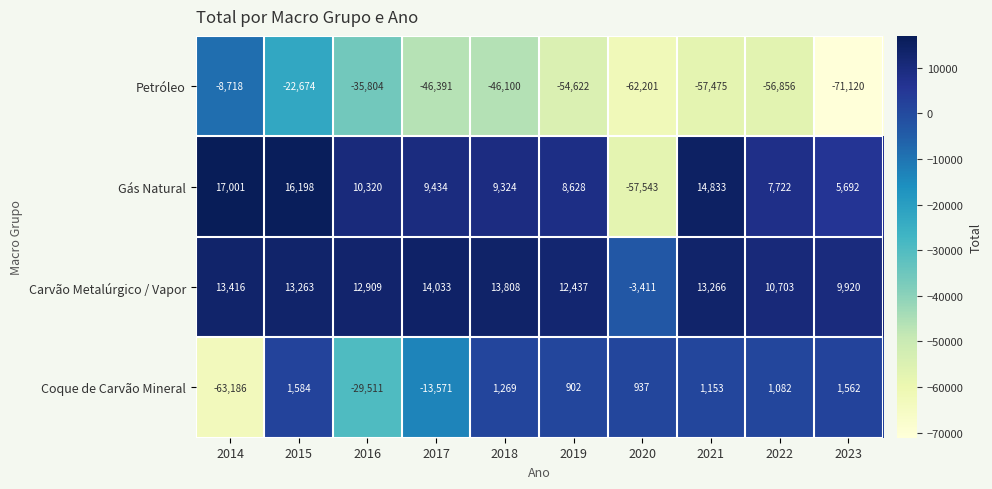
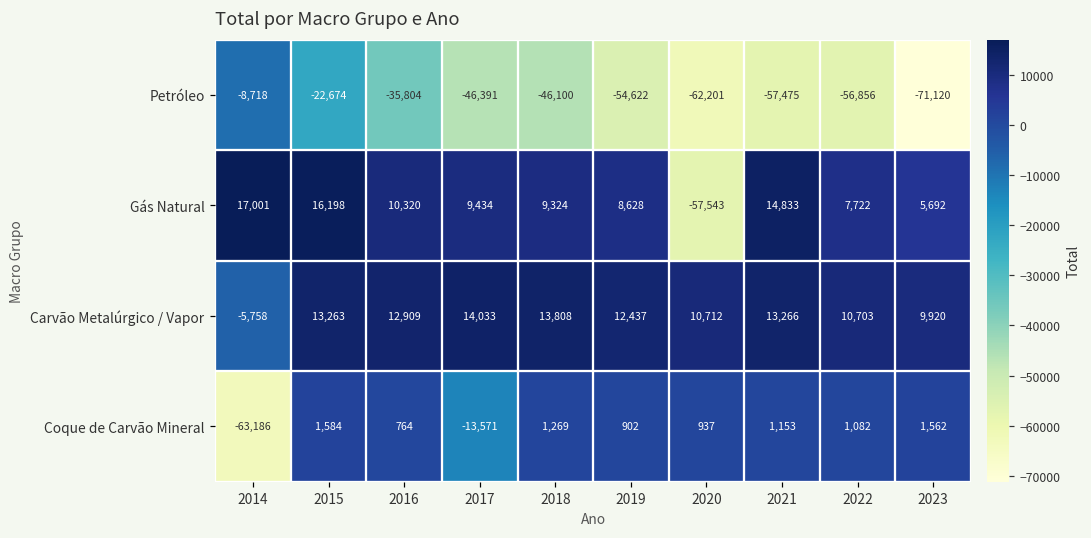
Carvão Metalúrgico / Vapor, 2014: 13,416 -> -5,758
Carvão Metalúrgico / Vapor, 2020: -3,411 -> 10,712
Coque de Carvão Mineral, 2016: -29,511 -> 764
